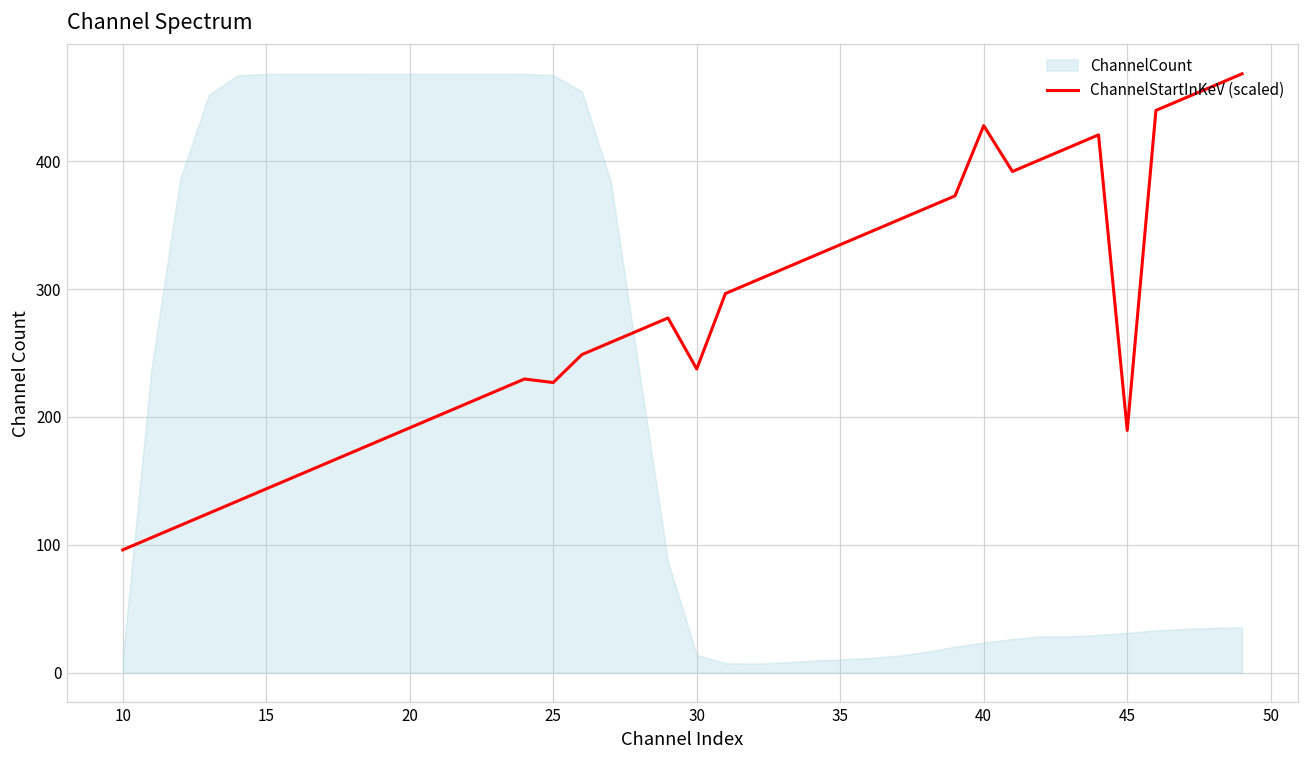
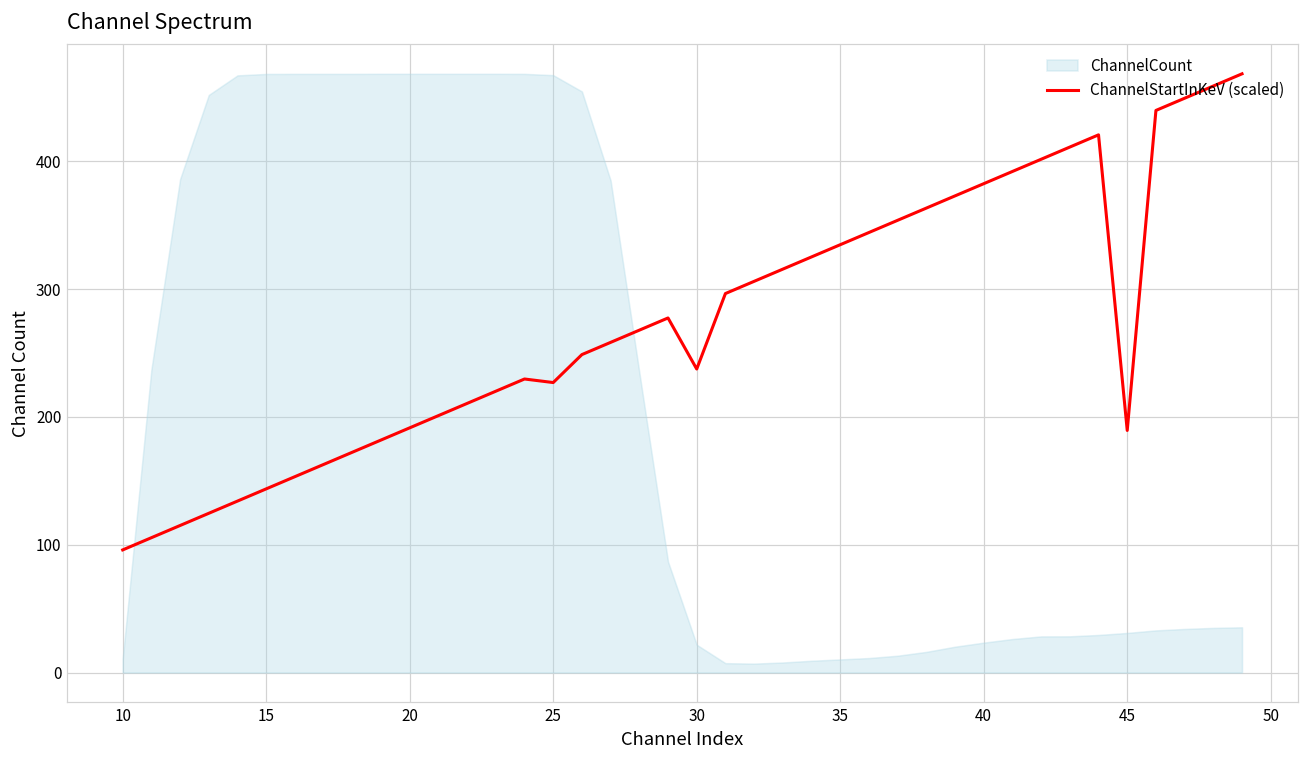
ChannelCount, 30: 14 -> 22
ChannelStartInKeV (scaled), 40: 428 -> 382
